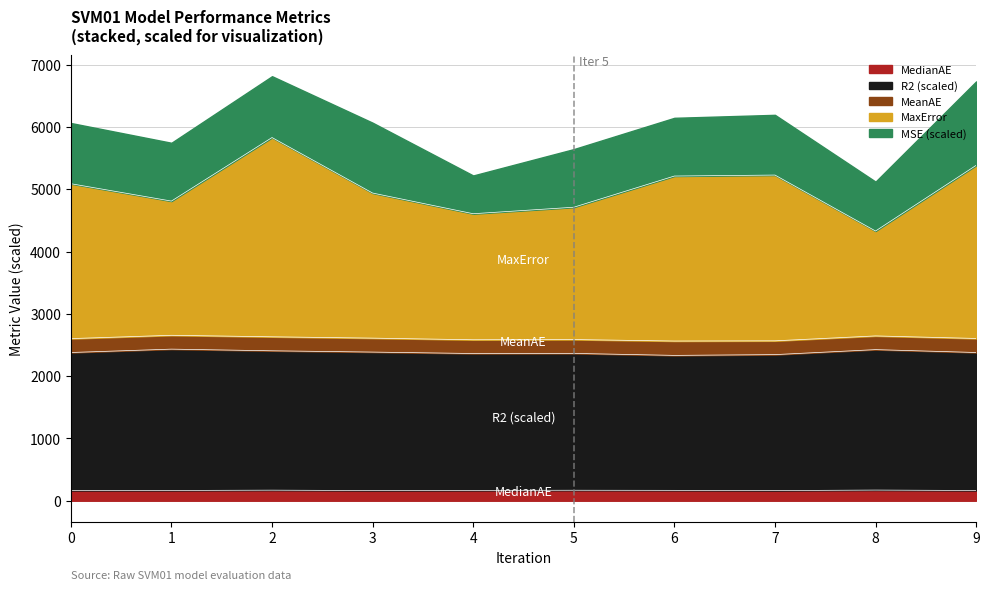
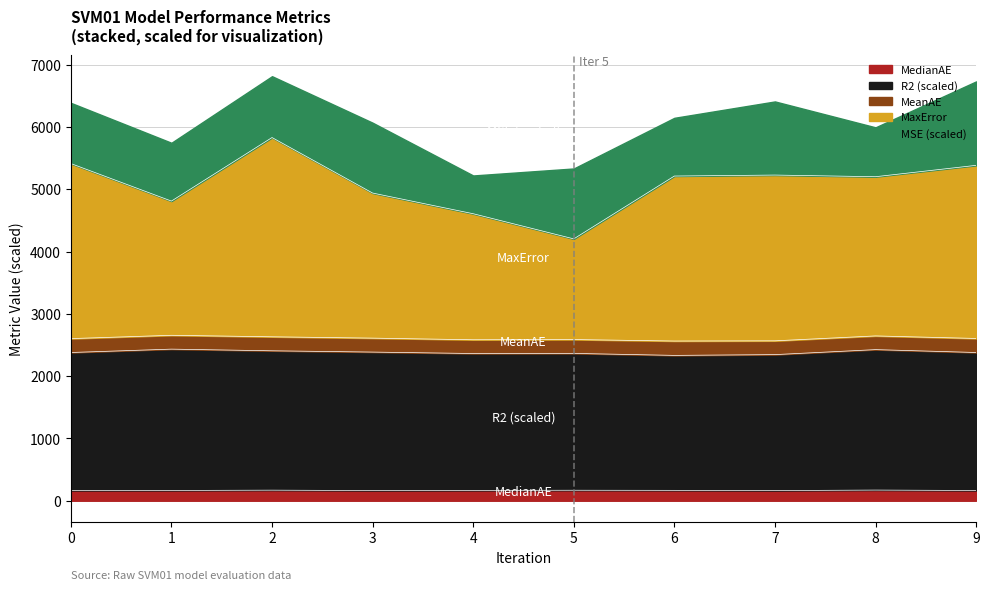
MaxError, 0: 2500 -> 2800
MaxError, 5: 2100 -> 1600
MSE (scaled), 5: 900 -> 1100
MSE (scaled), 7: 1000 -> 1200
MaxError, 8: 1700 -> 2600
